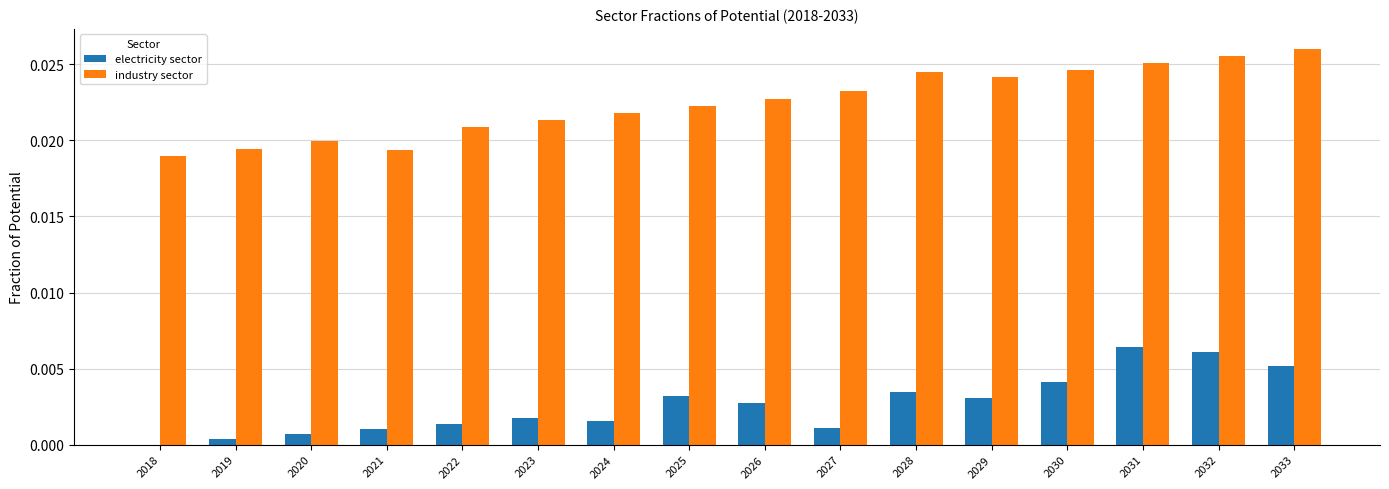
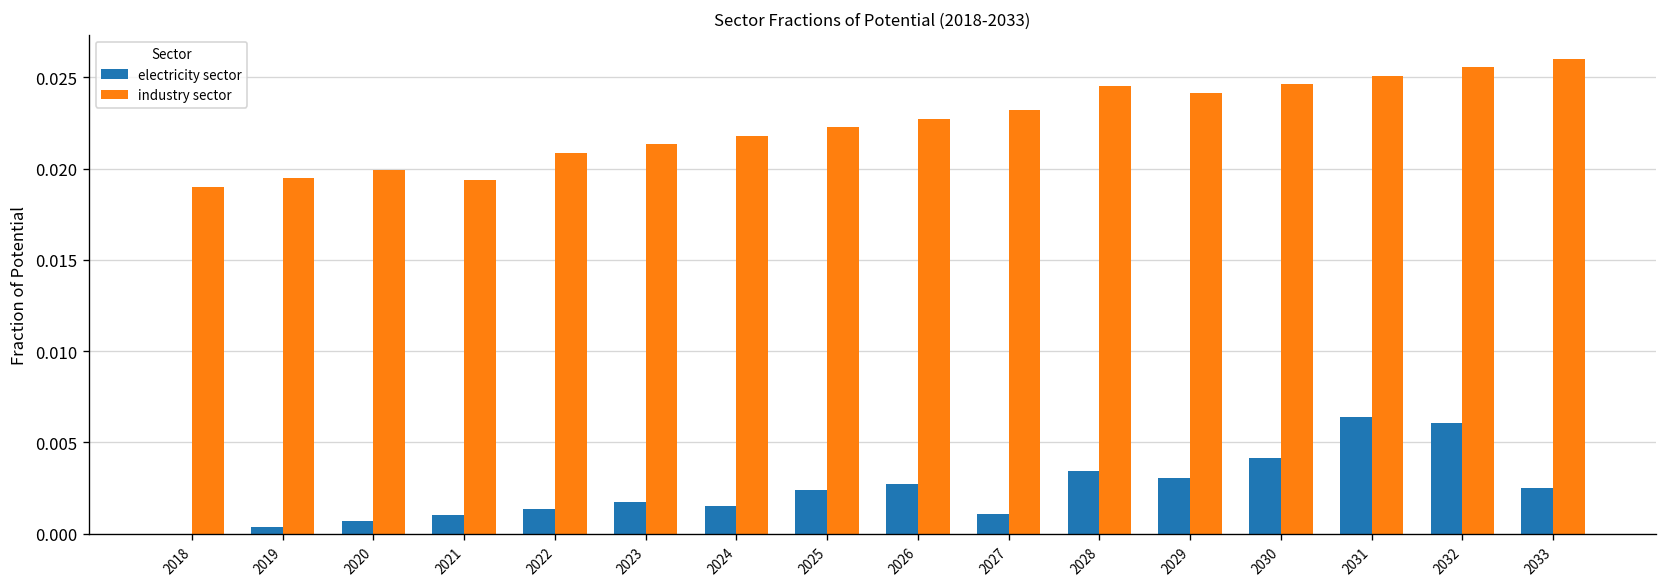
electricity sector, 2025: 0.0032 -> 0.0024
electricity sector, 2033: 0.0052 -> 0.0025
